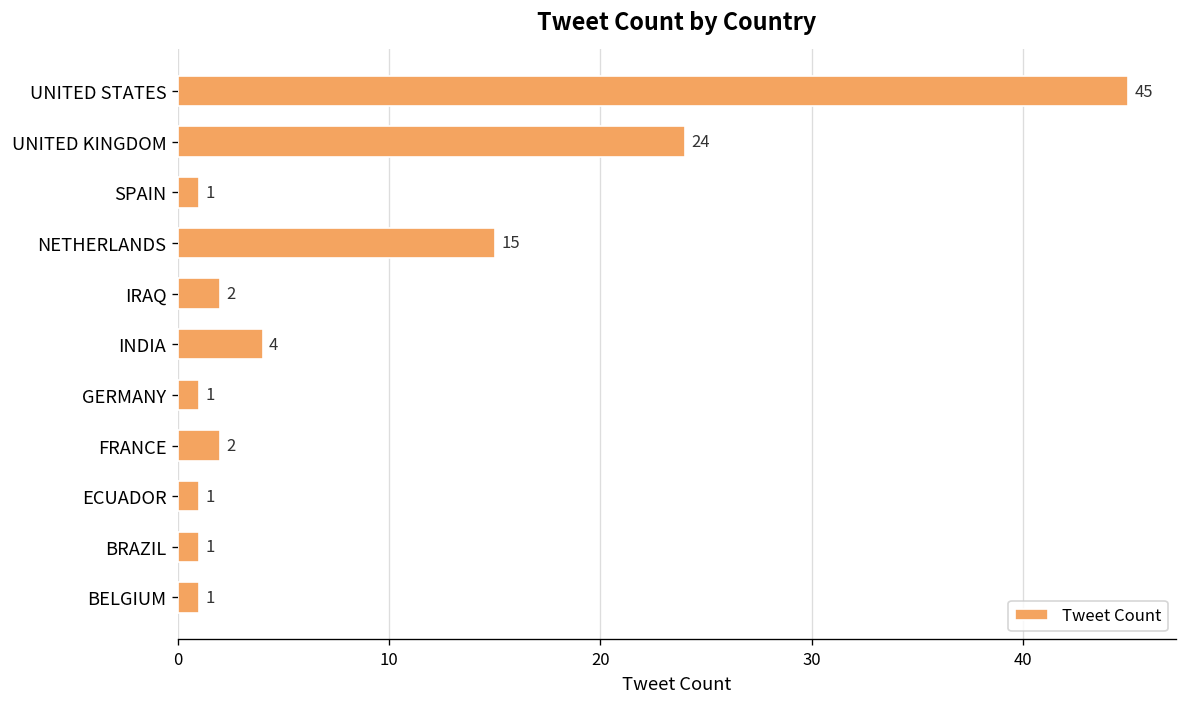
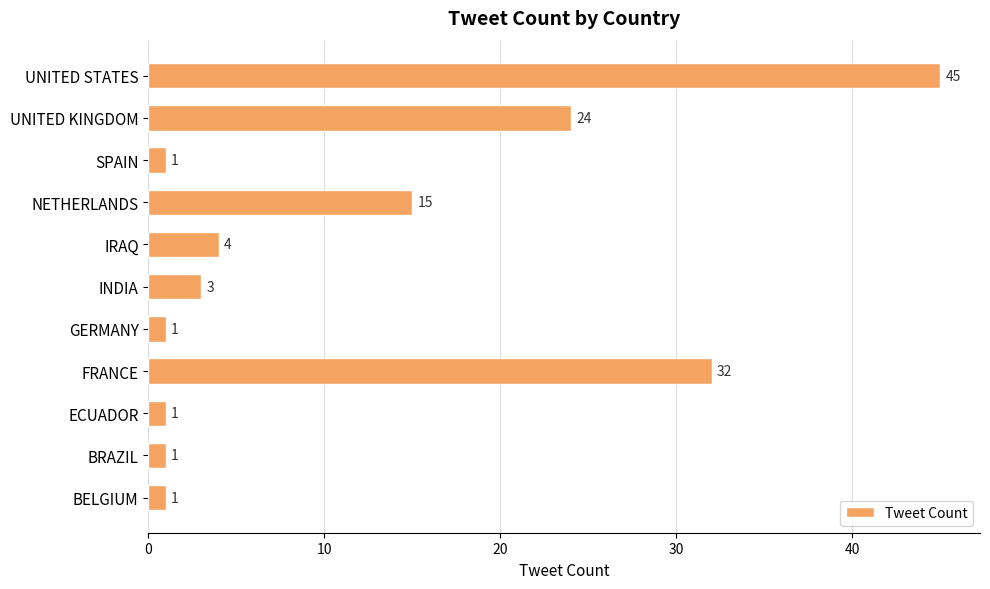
IRAQ: 2 -> 4
INDIA: 4 -> 3
FRANCE: 2 -> 32
